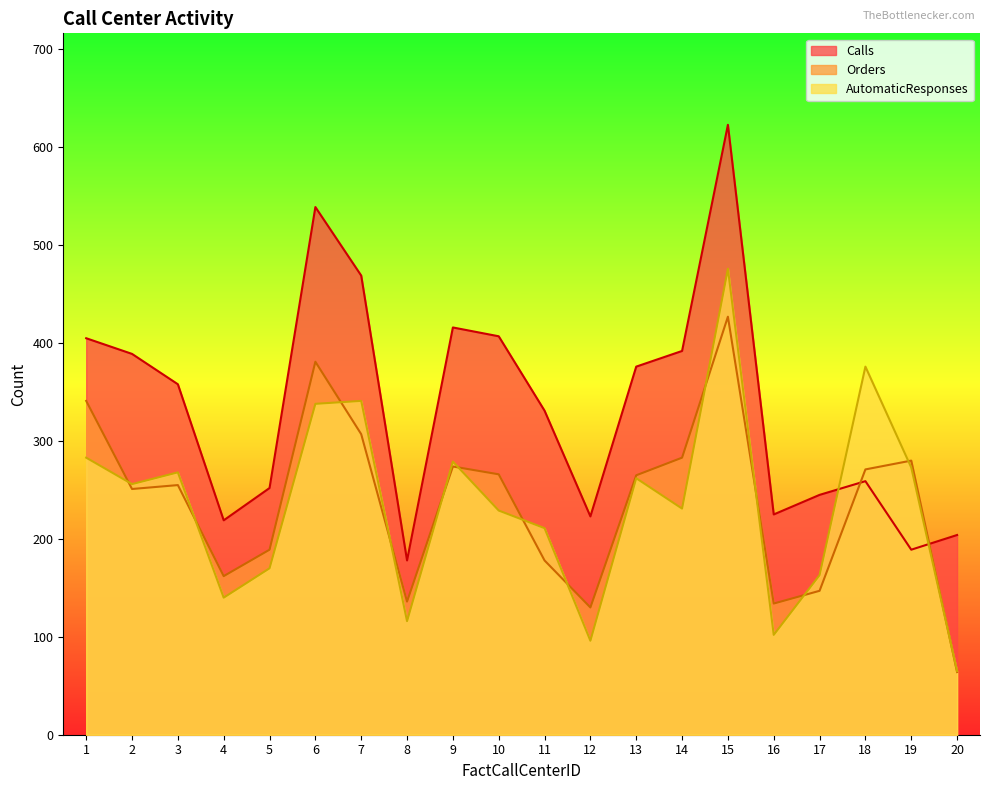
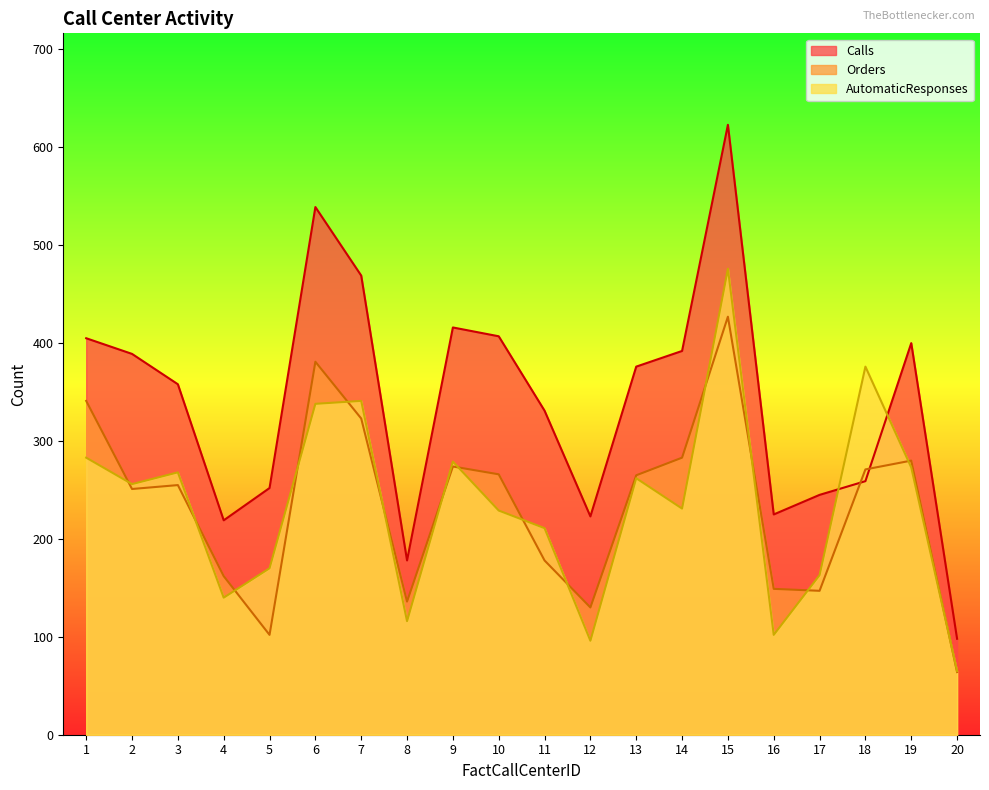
Orders, 5: 190 -> 100
Orders, 7: 310 -> 320
Orders, 16: 130 -> 150
Calls, 19: 190 -> 400
Calls, 20: 200 -> 100
